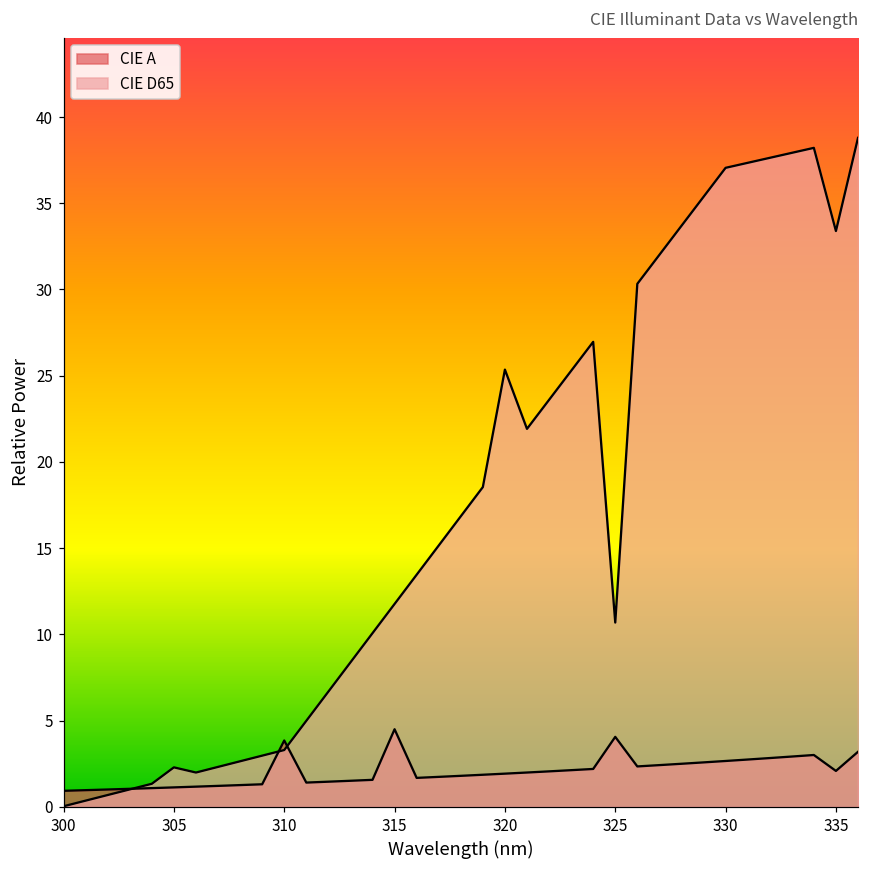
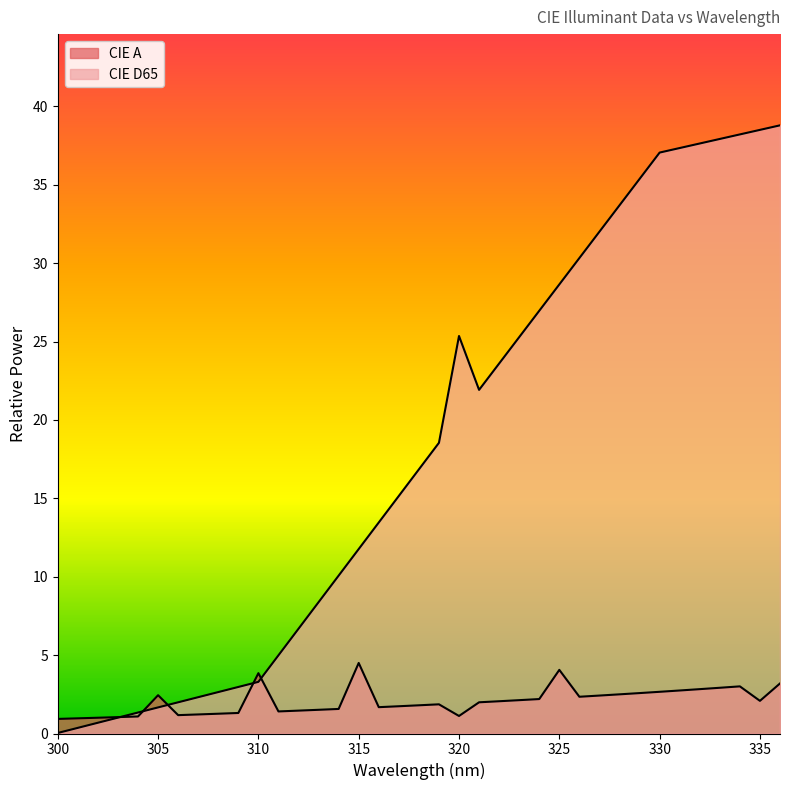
CIE A, 305: 1.1 -> 2.4
CIE D65, 305: 2.3 -> 1.7
CIE A, 320: 1.9 -> 1.1
CIE D65, 325: 10.7 -> 28.6
CIE D65, 335: 33.4 -> 38.5
